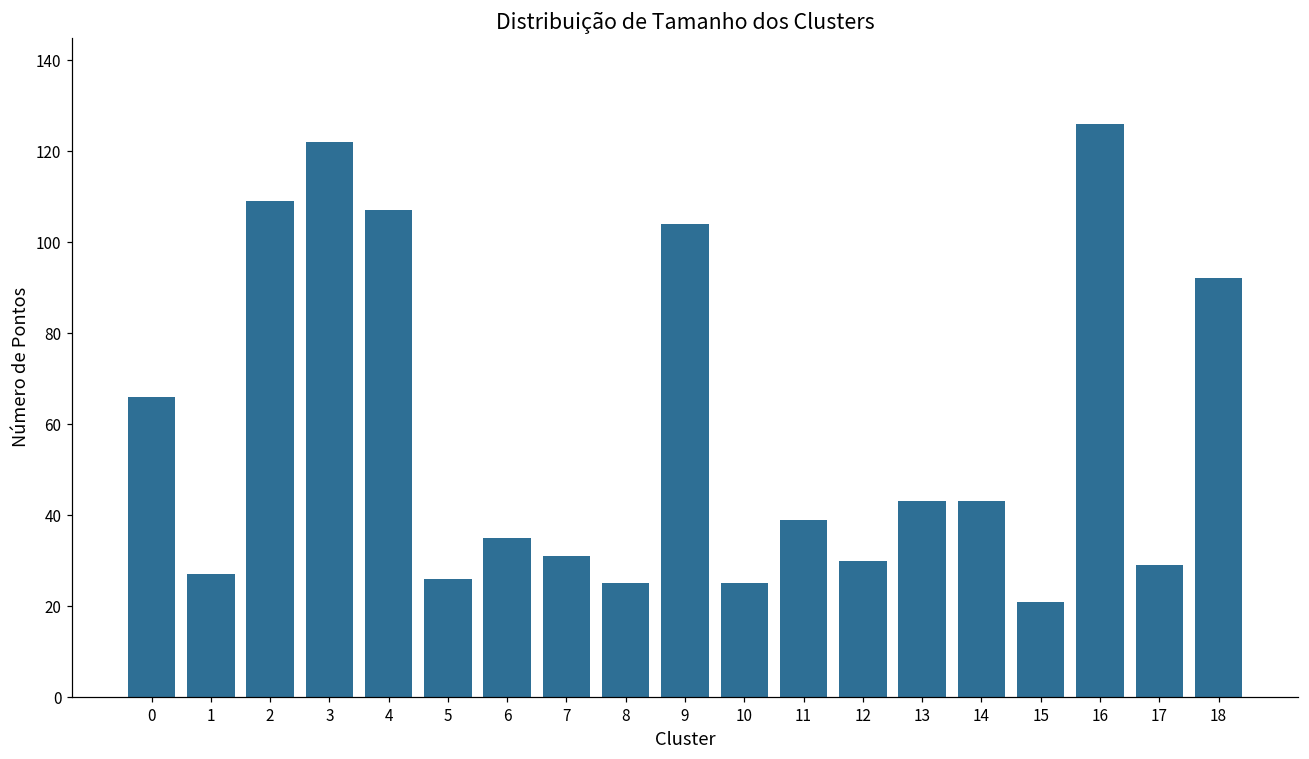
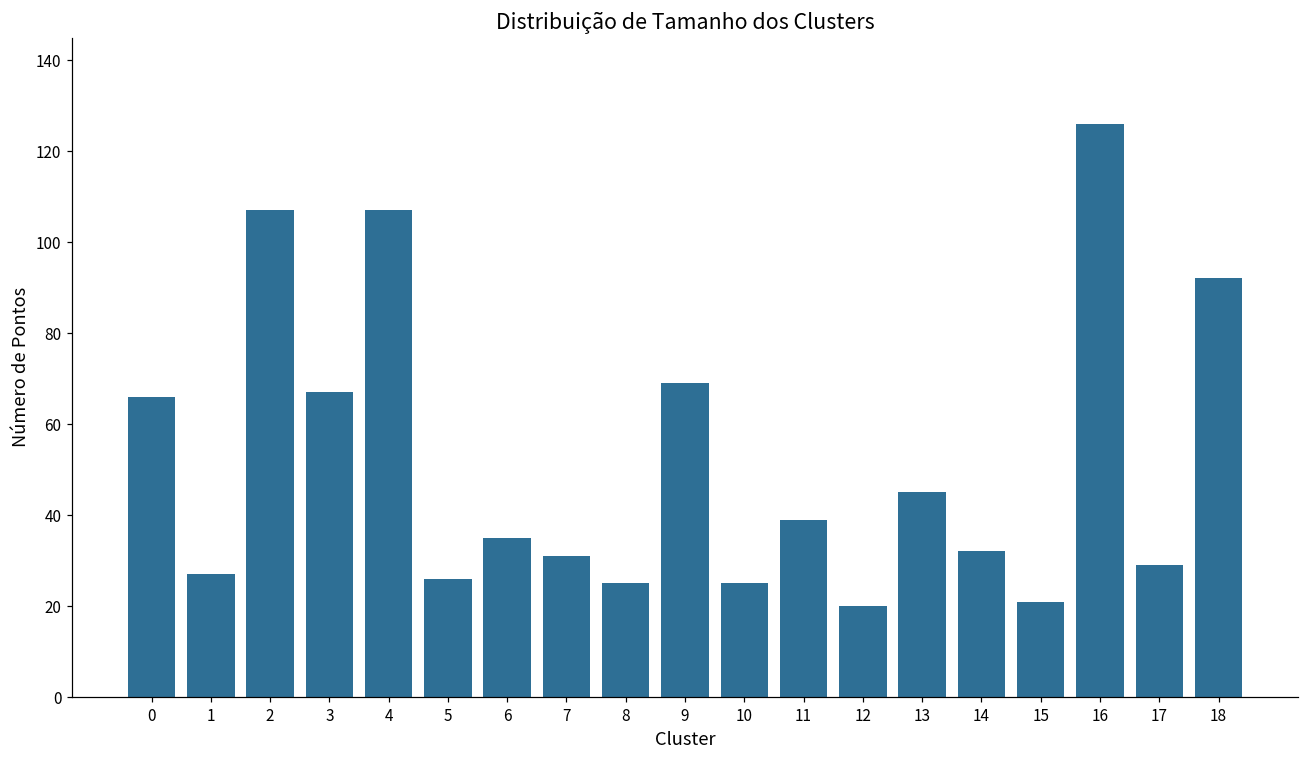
2: 109 -> 107
3: 122 -> 67
9: 104 -> 69
12: 30 -> 20
13: 43 -> 45
14: 43 -> 32
